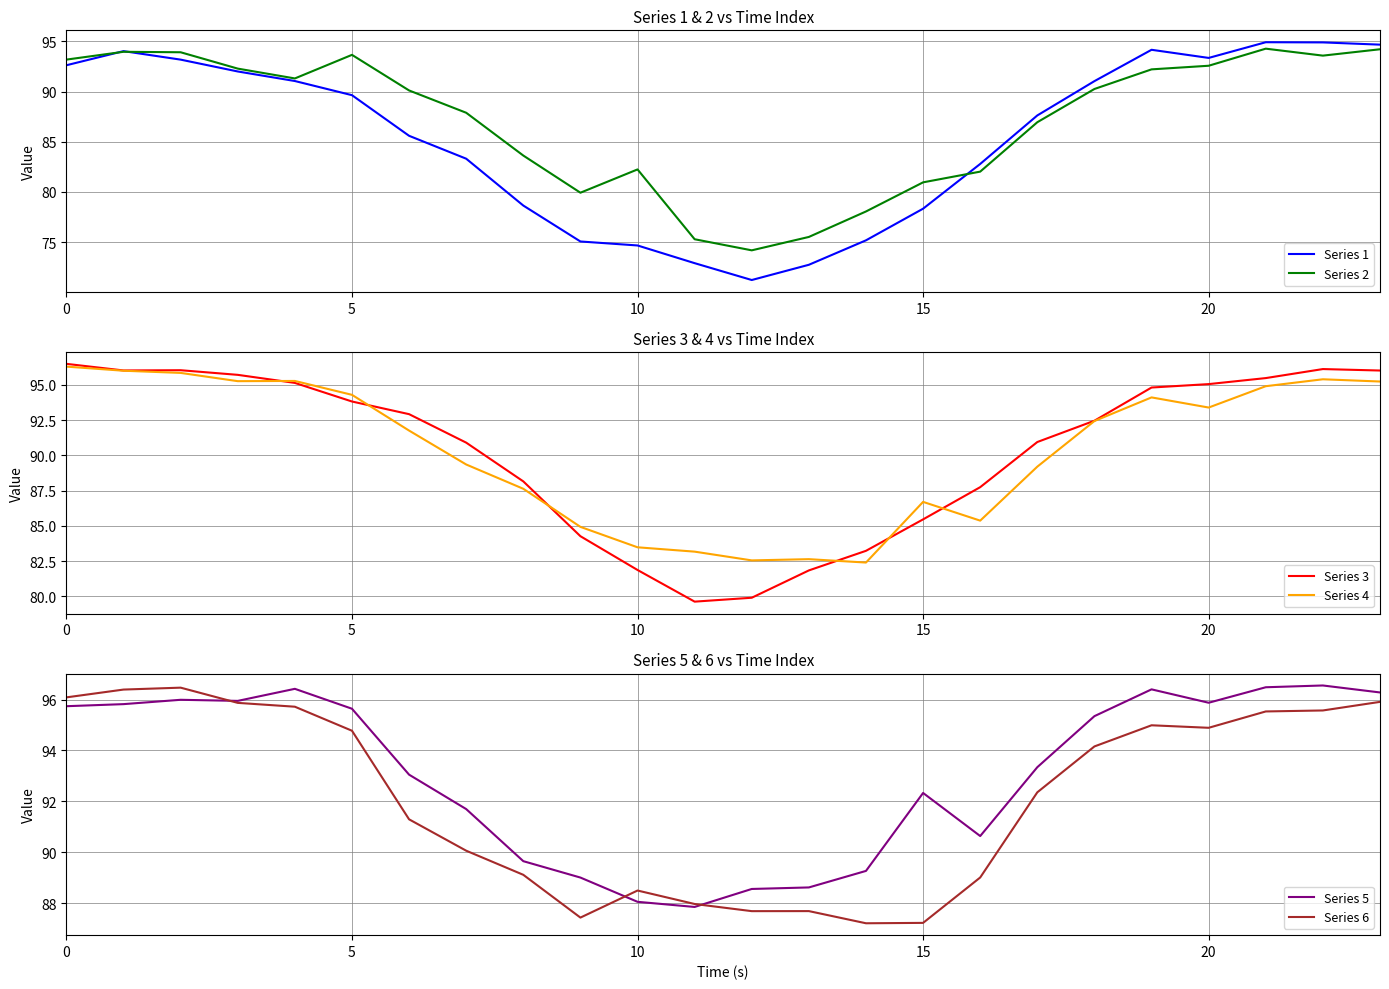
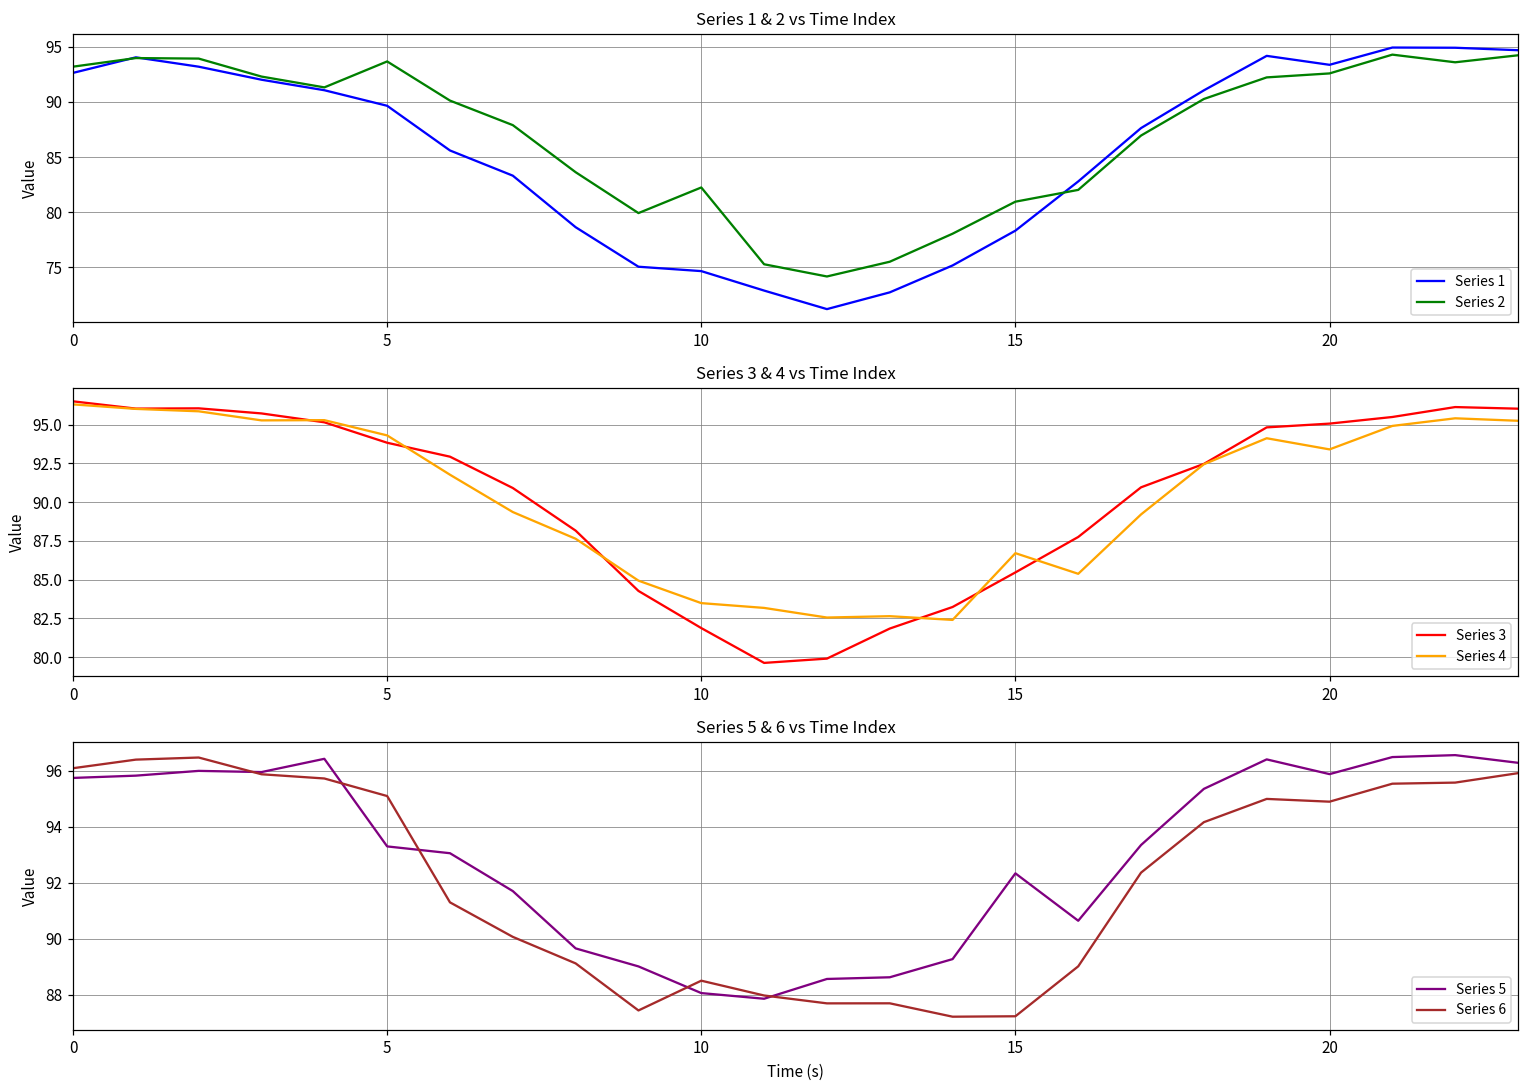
Series 5 & 6 vs Time Index, Series 5, 5: 95.6 -> 93.3
Series 5 & 6 vs Time Index, Series 6, 5: 94.8 -> 95.1
